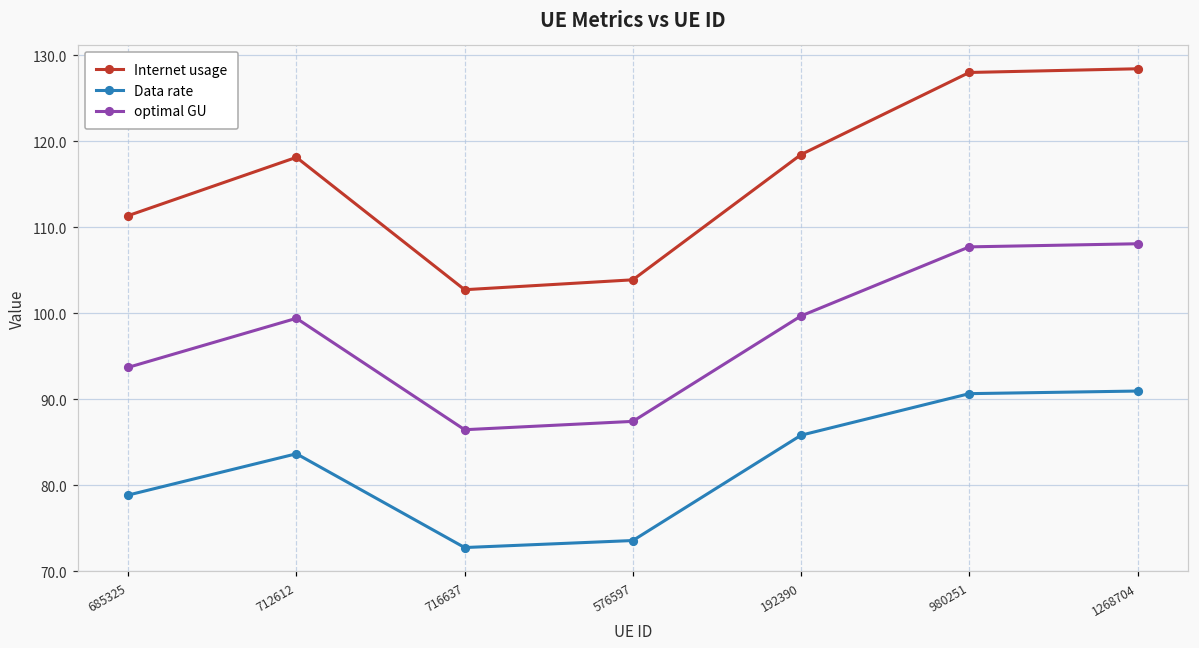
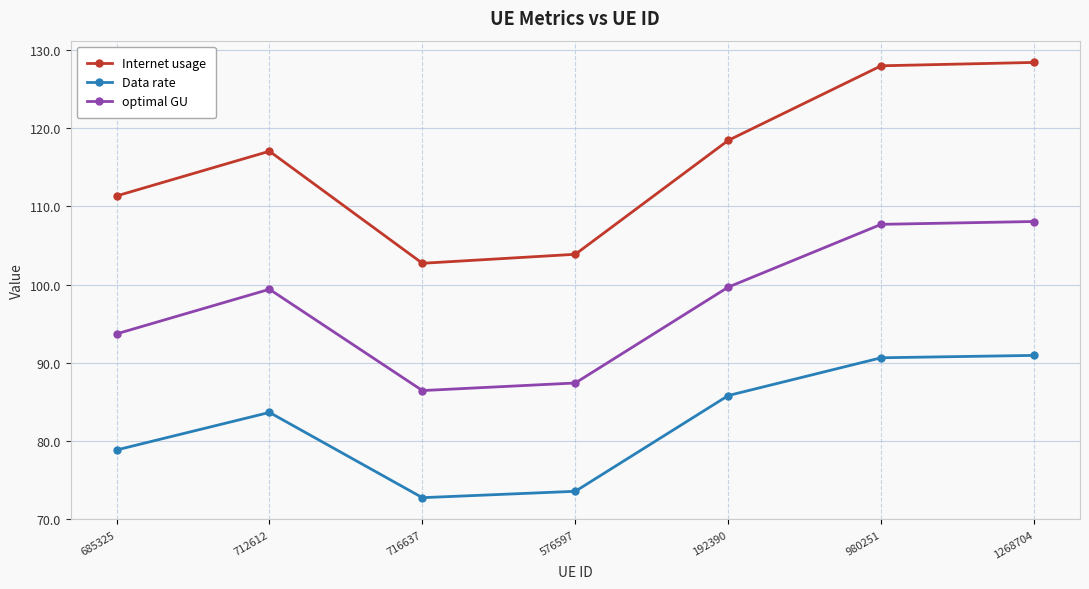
Internet usage, 712612: 118 -> 117
